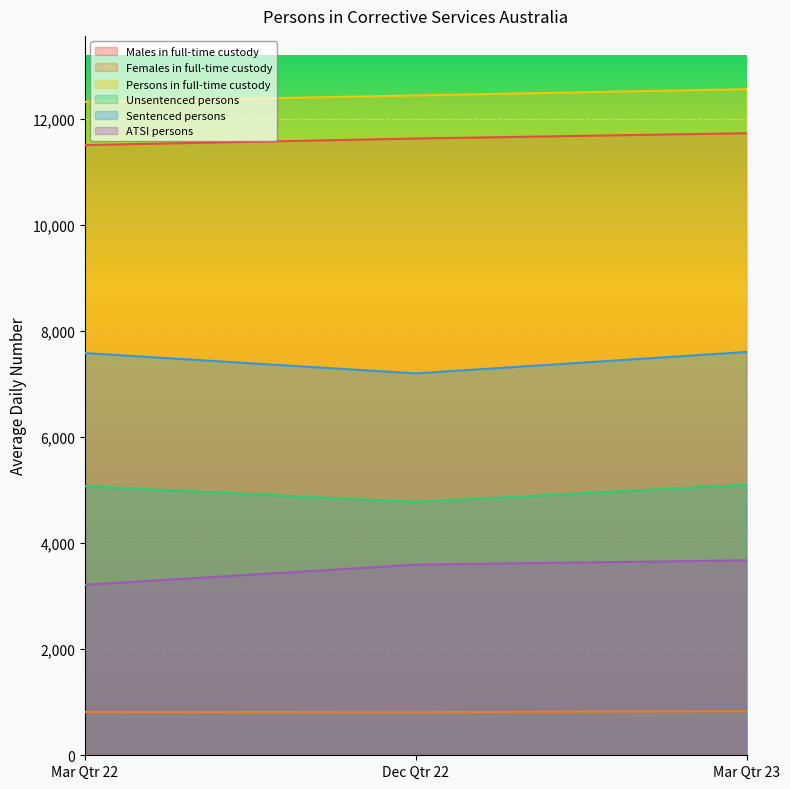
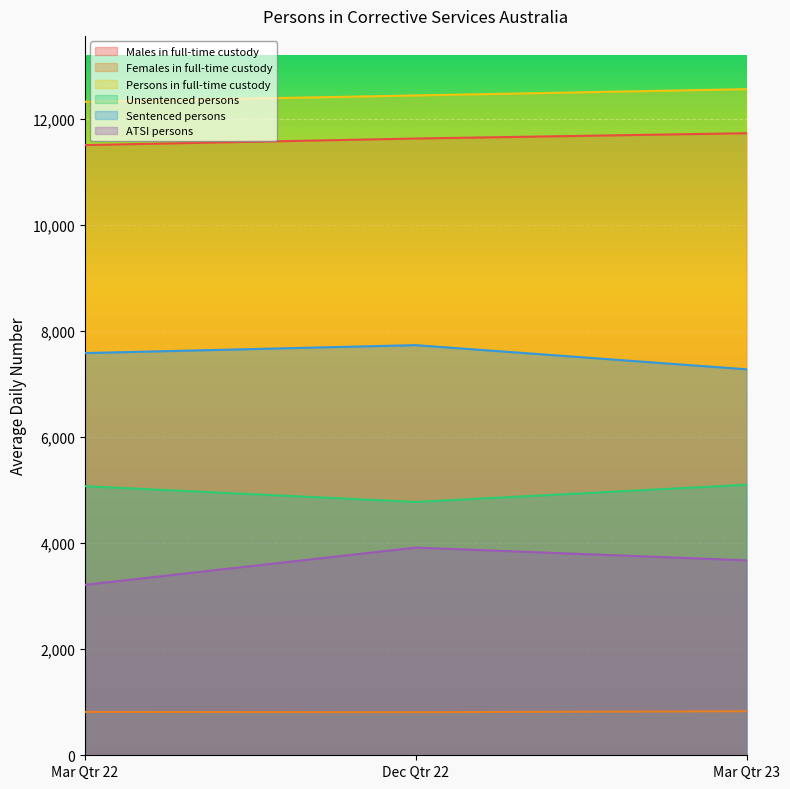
Sentenced persons, Dec Qtr 22: 7,200 -> 7,700
ATSI persons, Dec Qtr 22: 3,600 -> 3,900
Sentenced persons, Mar Qtr 23: 7,600 -> 7,300
